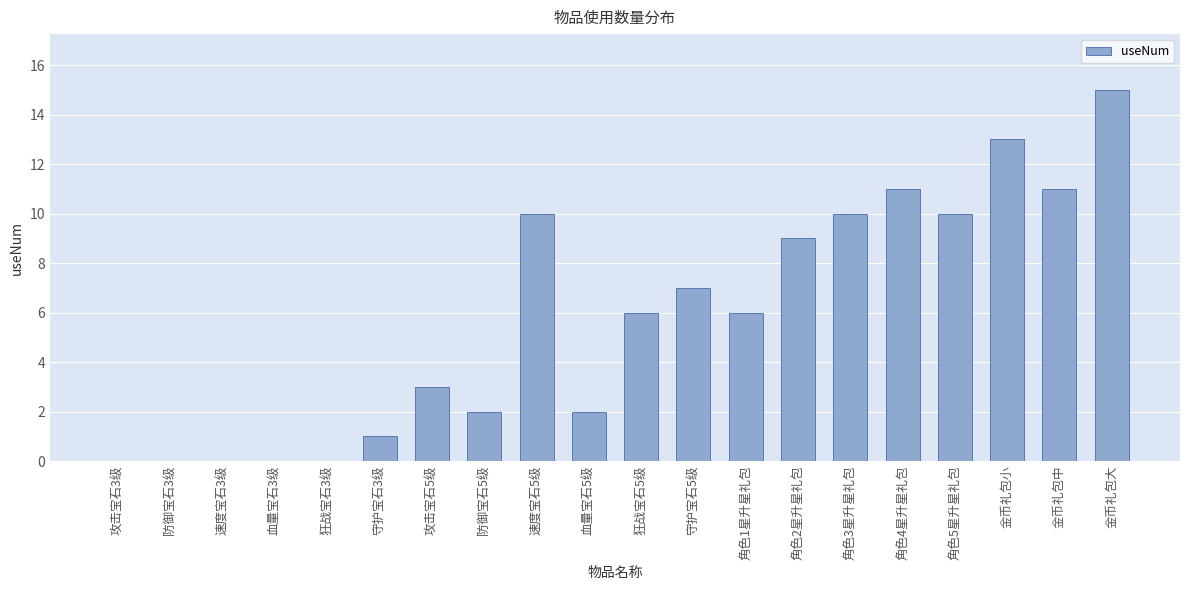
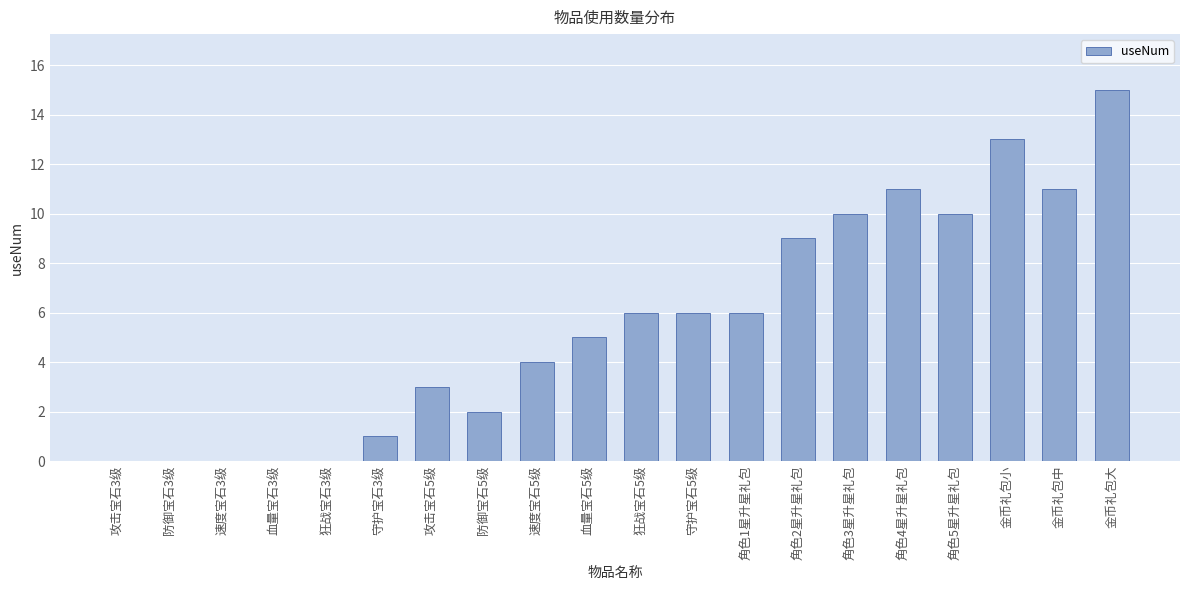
速度宝石5级: 10 -> 4
血量宝石5级: 2 -> 5
守护宝石5级: 7 -> 6
